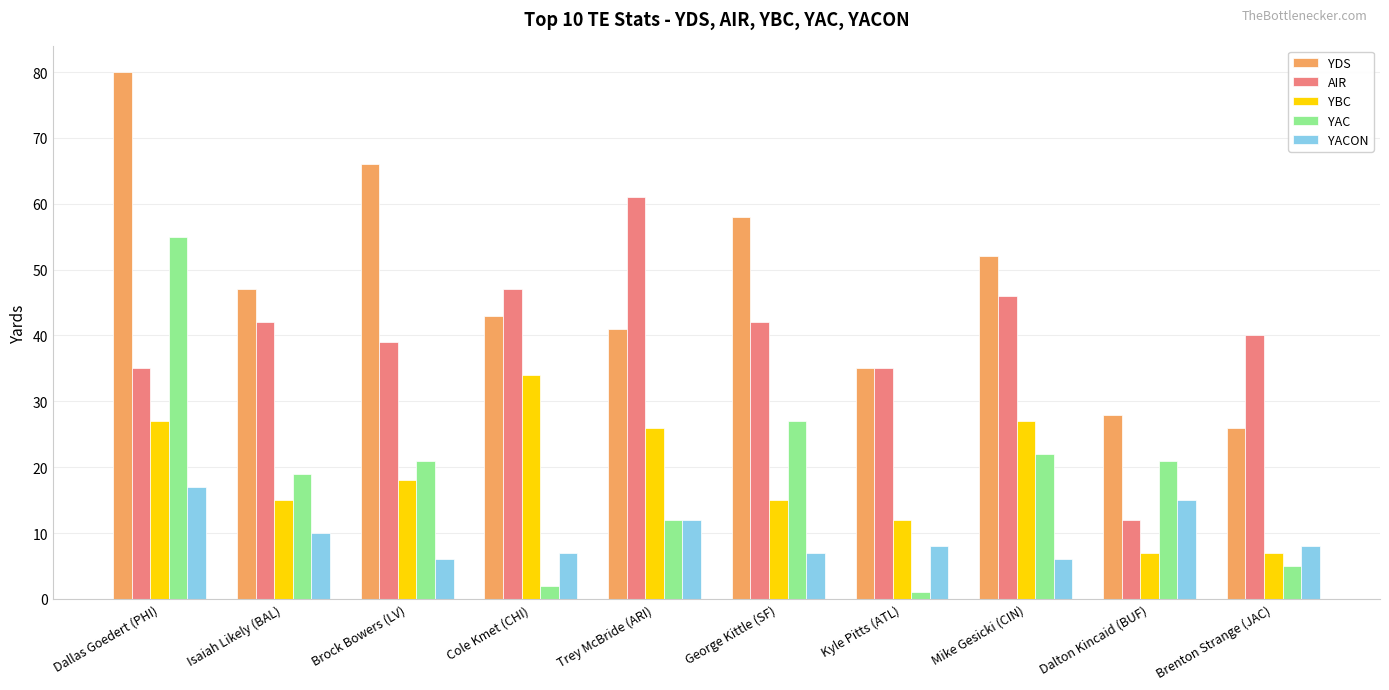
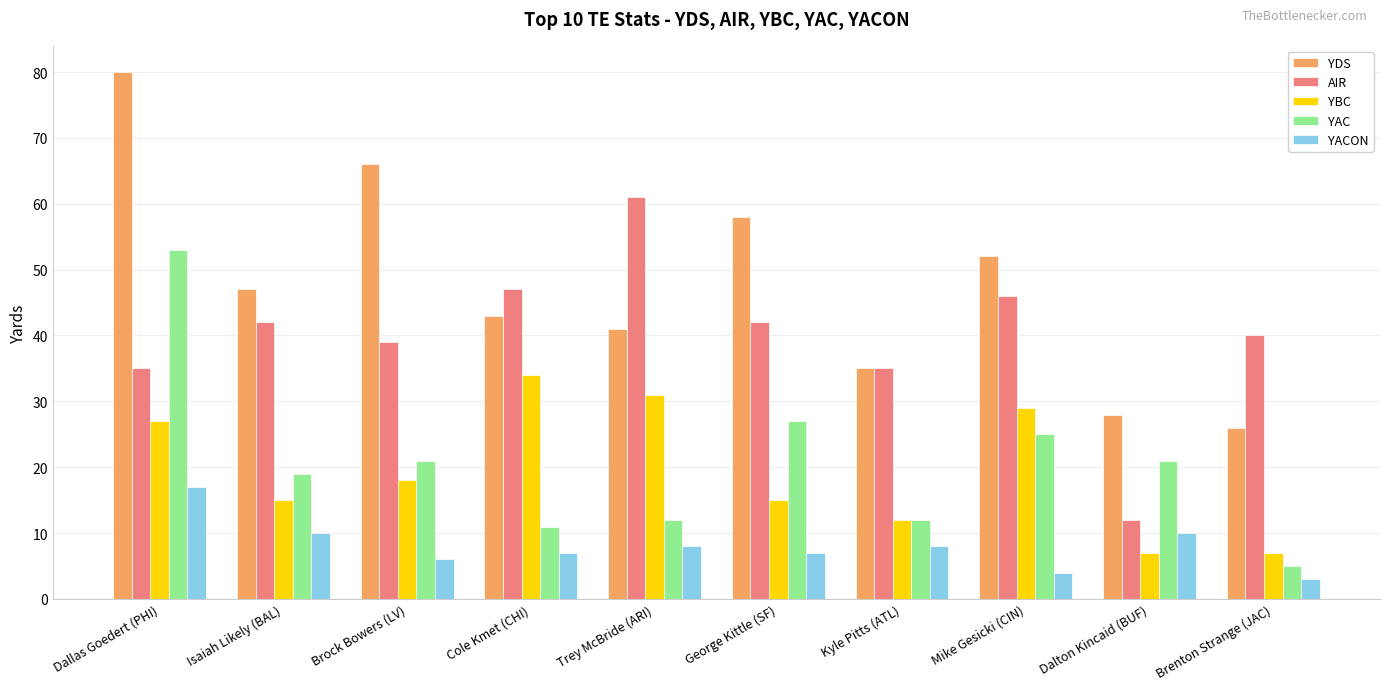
YAC, Dallas Goedert (PHI): 55 -> 53
YAC, Cole Kmet (CHI): 2 -> 11
YBC, Trey McBride (ARI): 26 -> 31
YACON, Trey McBride (ARI): 12 -> 8
YAC, Kyle Pitts (ATL): 1 -> 12
YBC, Mike Gesicki (CIN): 27 -> 29
YAC, Mike Gesicki (CIN): 22 -> 25
YACON, Mike Gesicki (CIN): 6 -> 4
YACON, Dalton Kincaid (BUF): 15 -> 10
YACON, Brenton Strange (JAC): 8 -> 3
